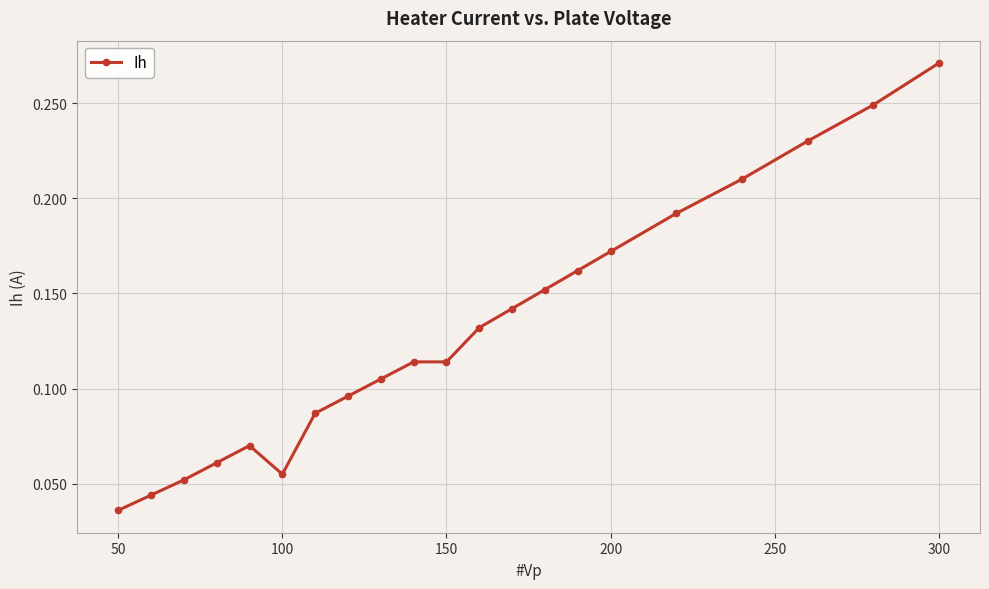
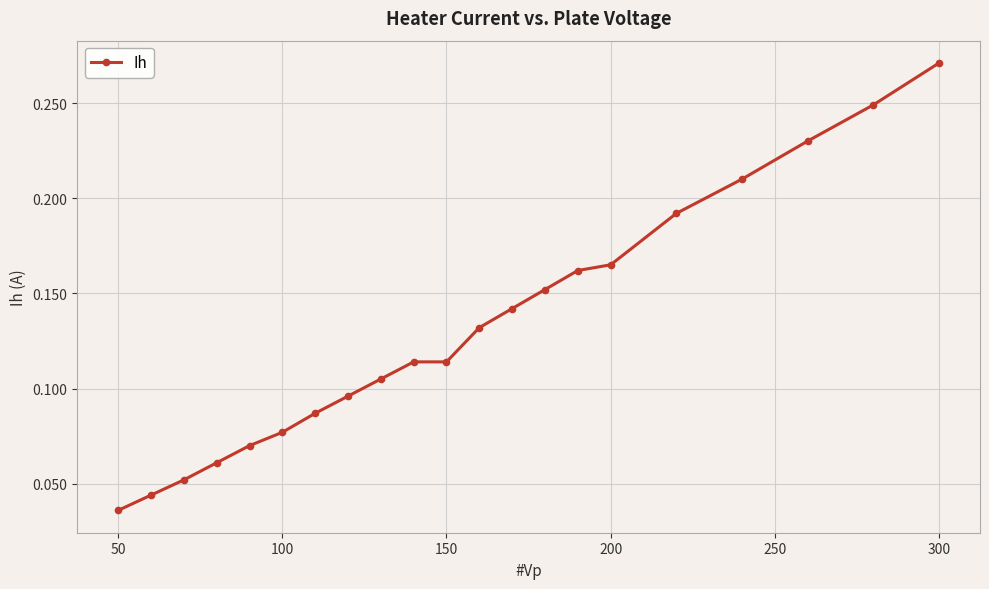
100: 0.055 -> 0.077
200: 0.172 -> 0.165
